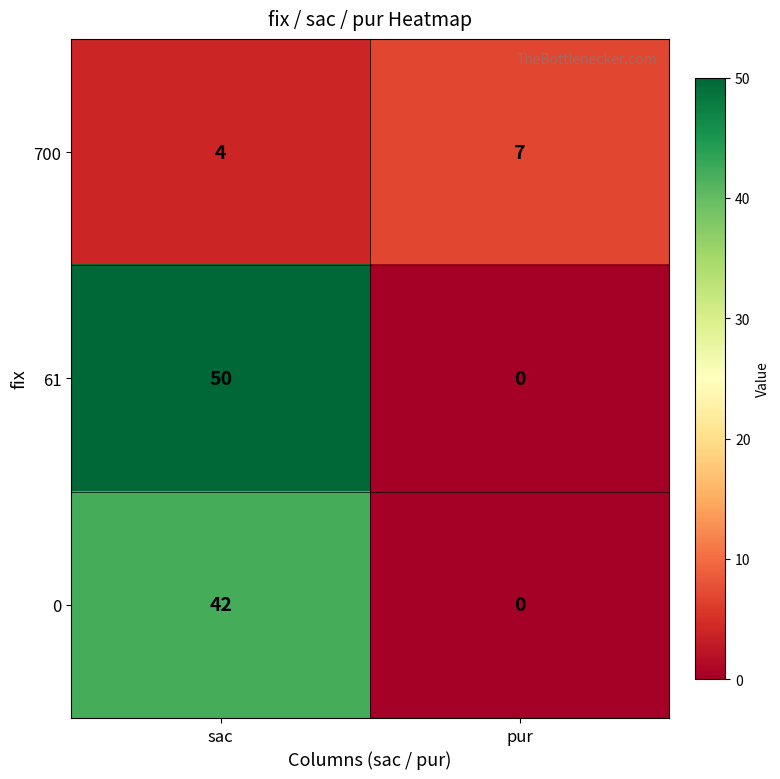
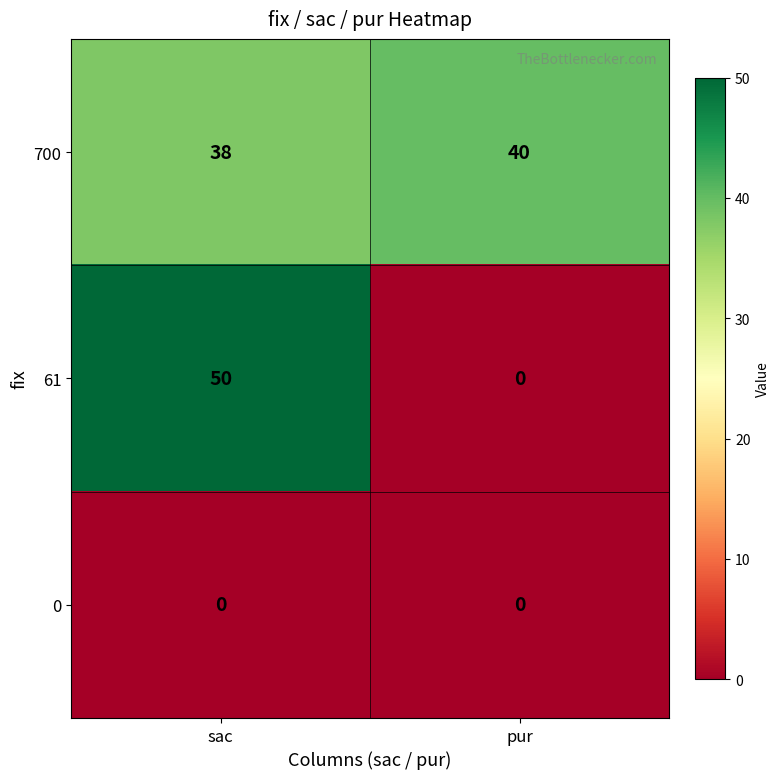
700, sac: 4 -> 38
700, pur: 7 -> 40
0, sac: 42 -> 0
